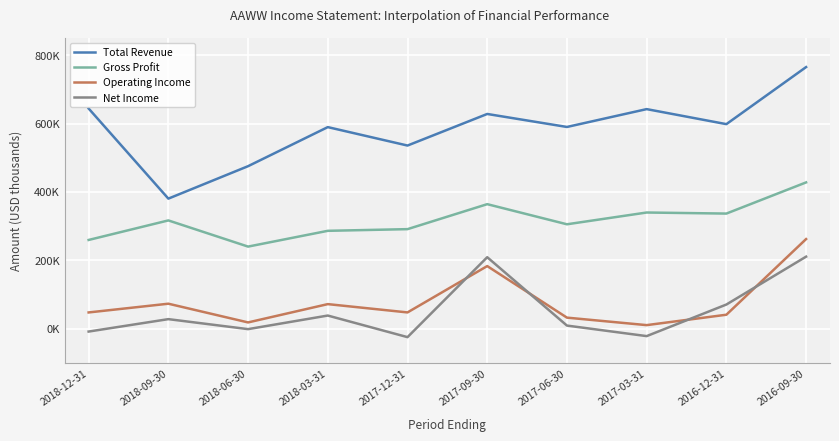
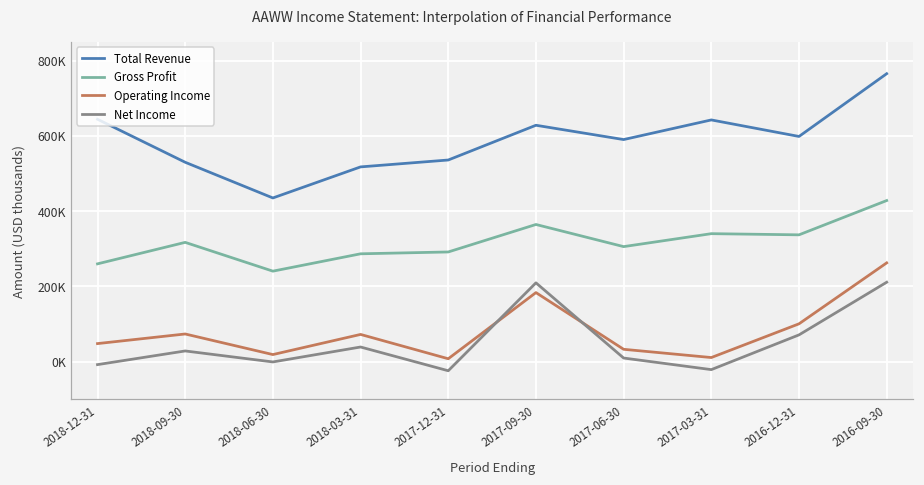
Total Revenue, 2018-09-30: 380000 -> 530000
Total Revenue, 2018-06-30: 480000 -> 430000
Total Revenue, 2018-03-31: 590000 -> 520000
Operating Income, 2017-12-31: 50000 -> 10000
Operating Income, 2016-12-31: 40000 -> 100000
